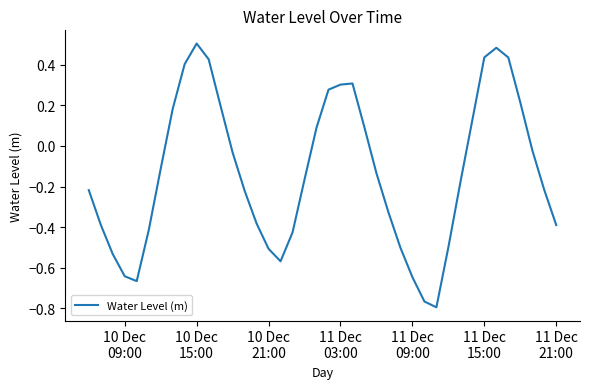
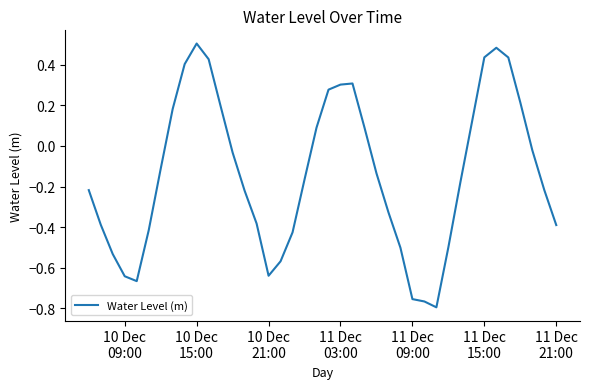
10 Dec 21:00: -0.51 -> -0.64
11 Dec 09:00: -0.65 -> -0.75
